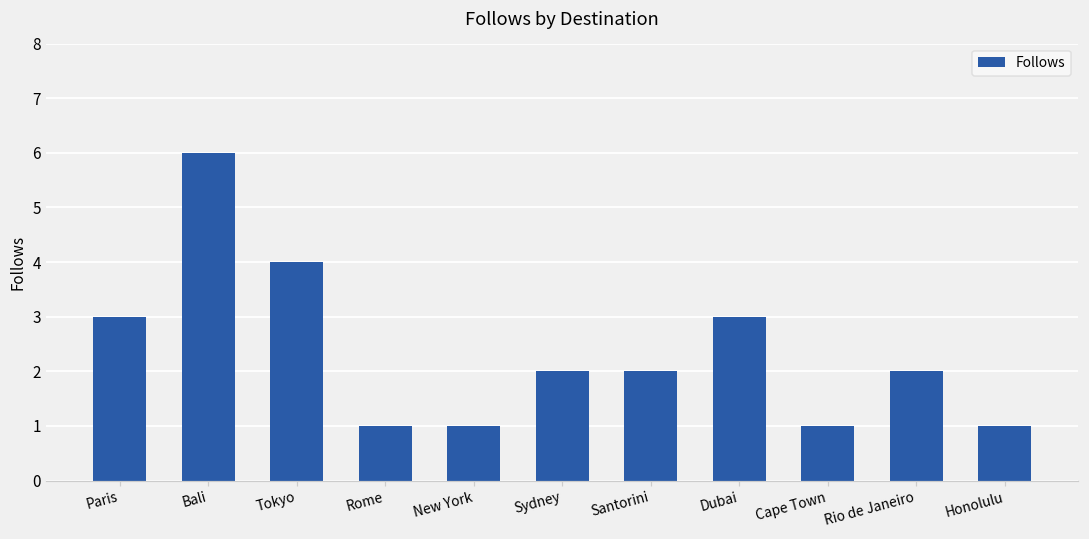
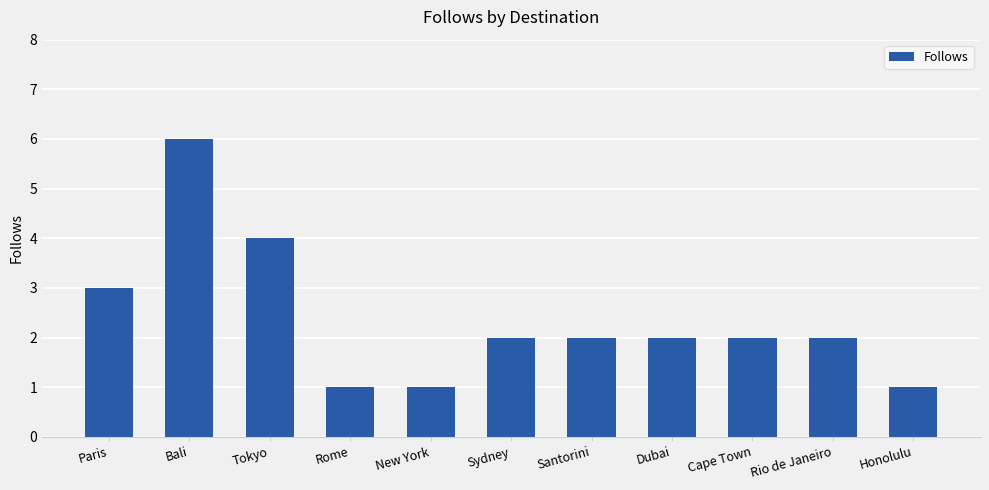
Dubai: 3 -> 2
Cape Town: 1 -> 2
